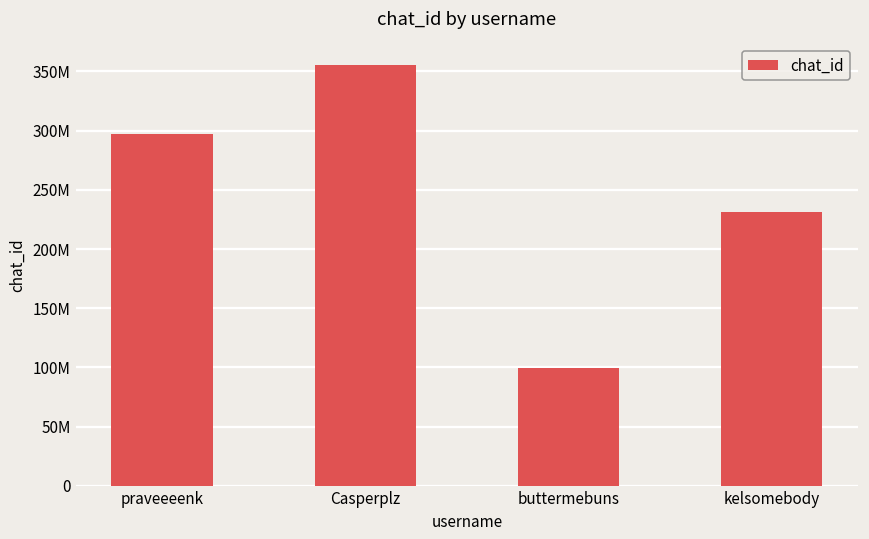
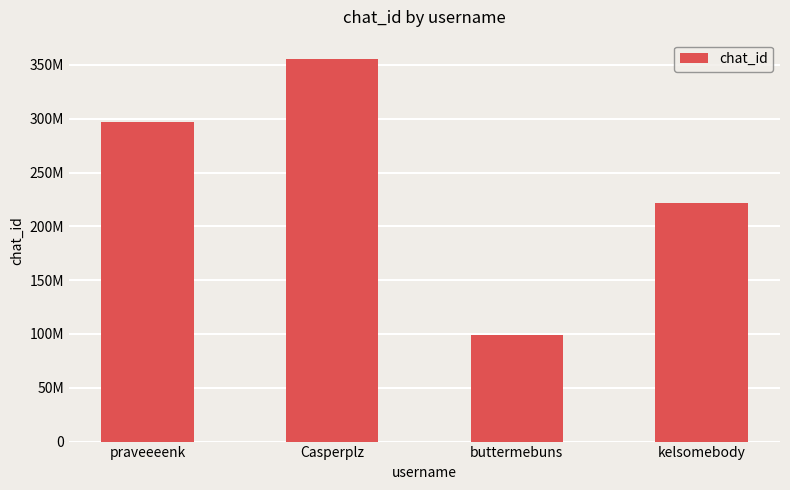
kelsomebody: 231000000 -> 222000000
